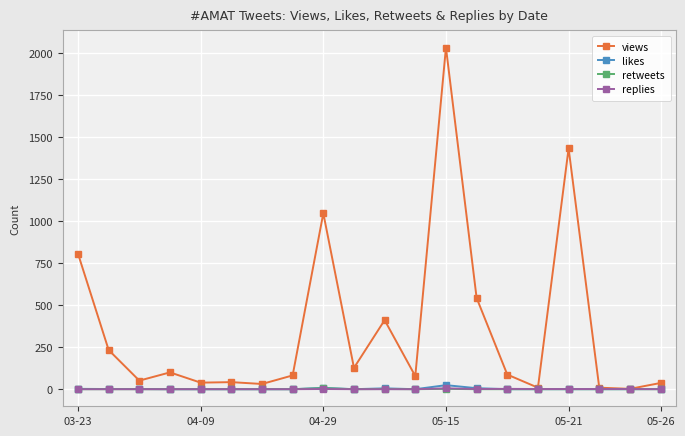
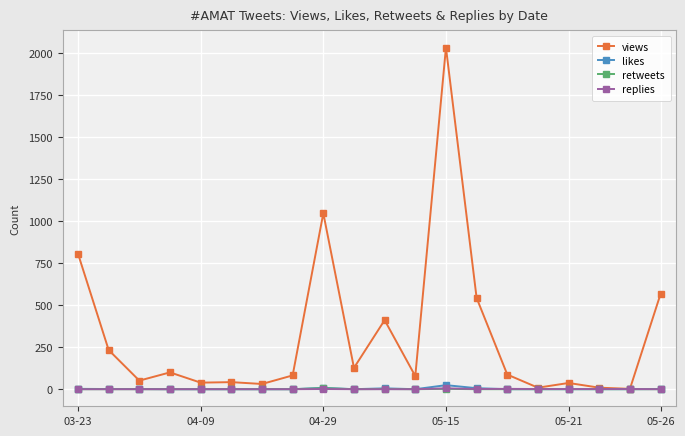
views, 05-21: 1430 -> 40
views, 05-26: 40 -> 570
